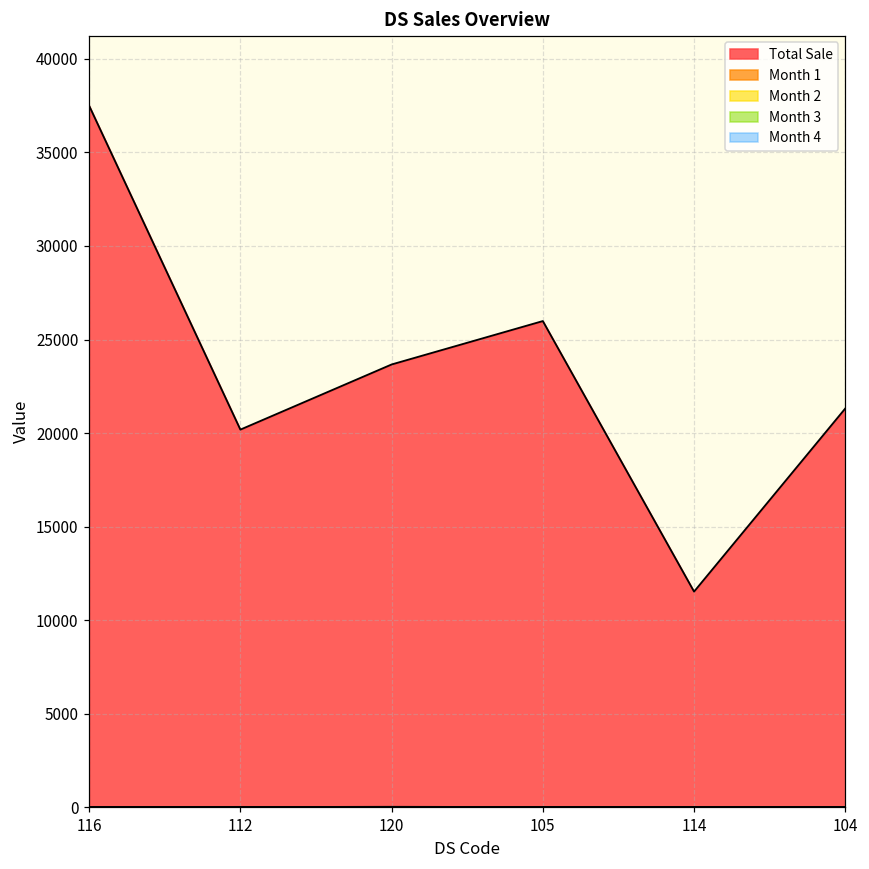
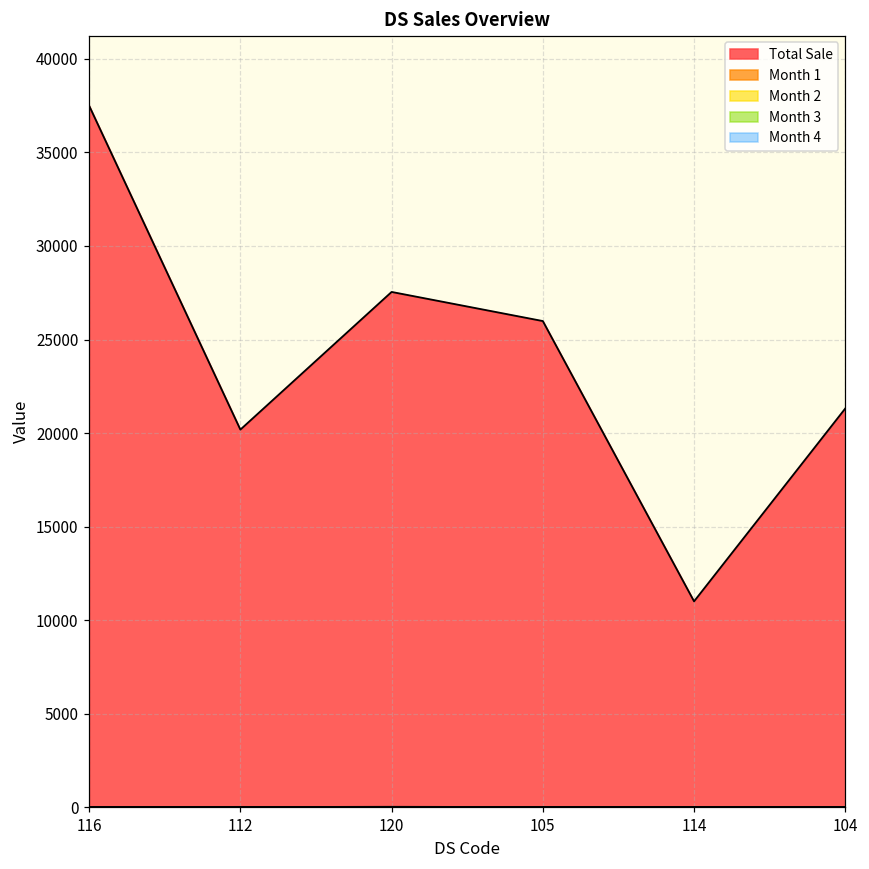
Total Sale, 120: 23700 -> 27500
Total Sale, 114: 11500 -> 11000
